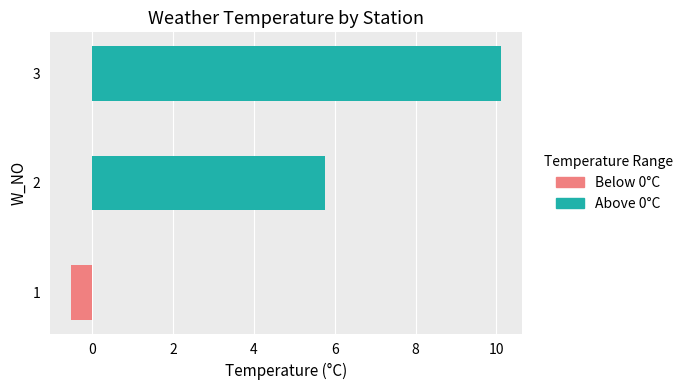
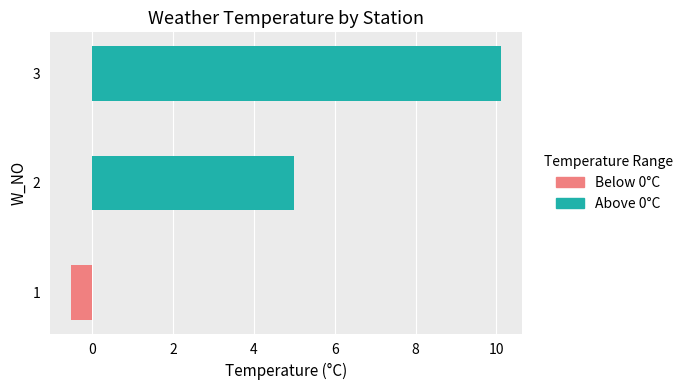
2: 5.8 -> 5.0
